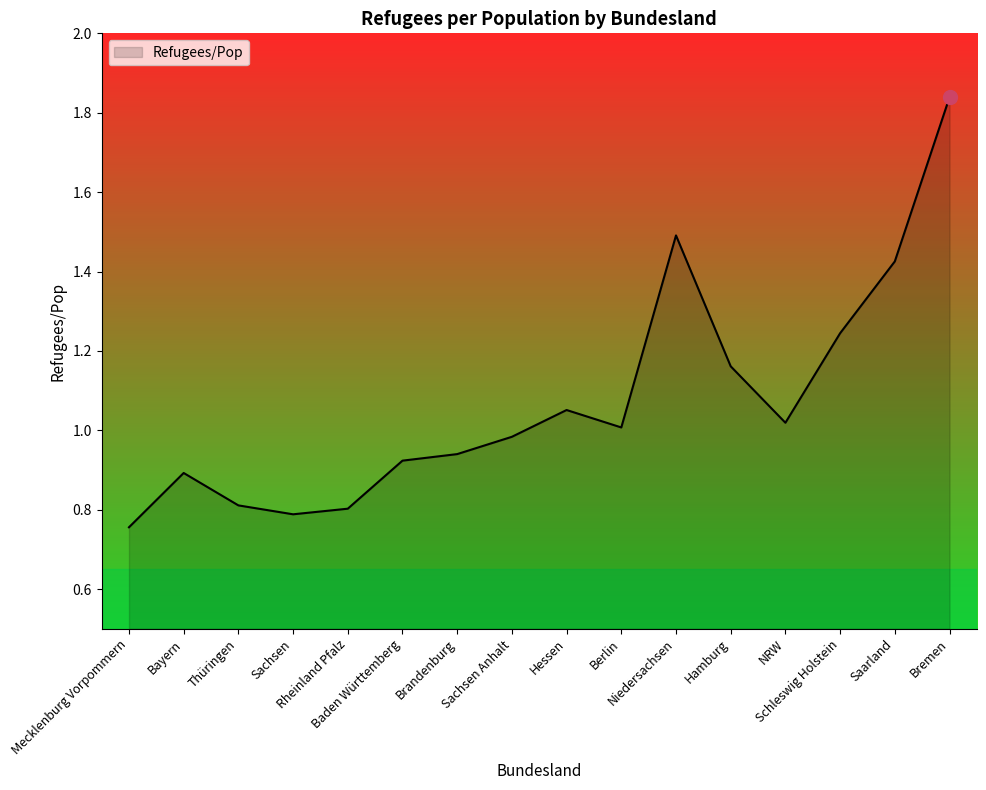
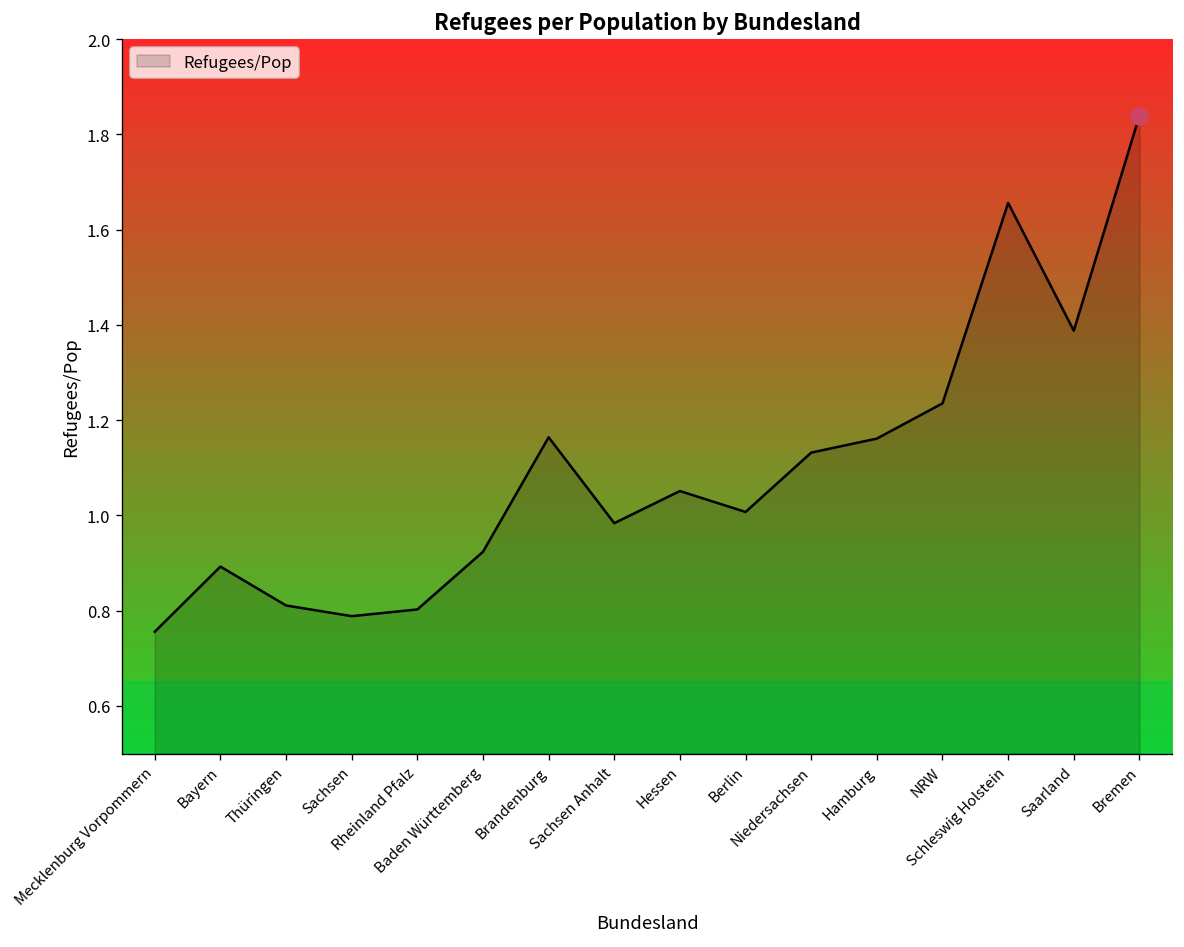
Refugees/Pop, Brandenburg: 0.94 -> 1.16
Refugees/Pop, Niedersachsen: 1.49 -> 1.13
Refugees/Pop, NRW: 1.02 -> 1.24
Refugees/Pop, Schleswig Holstein: 1.24 -> 1.66
Refugees/Pop, Saarland: 1.43 -> 1.39
